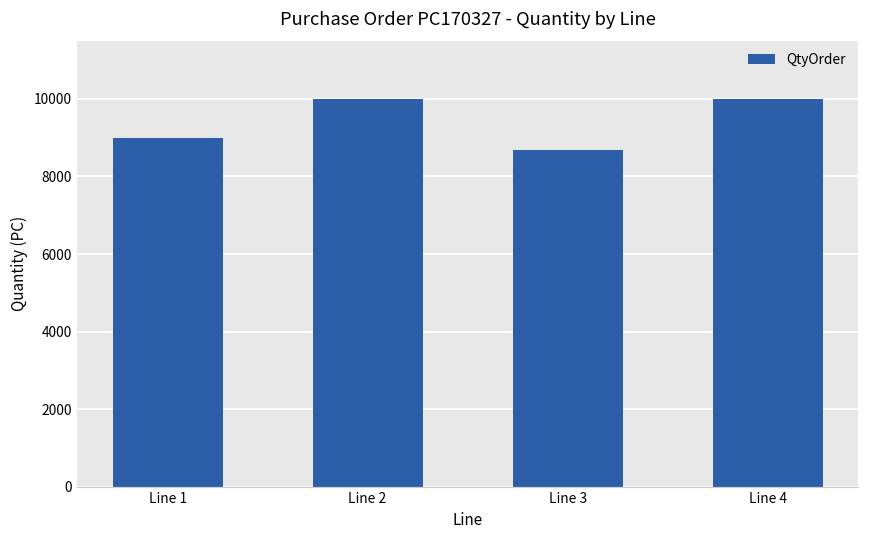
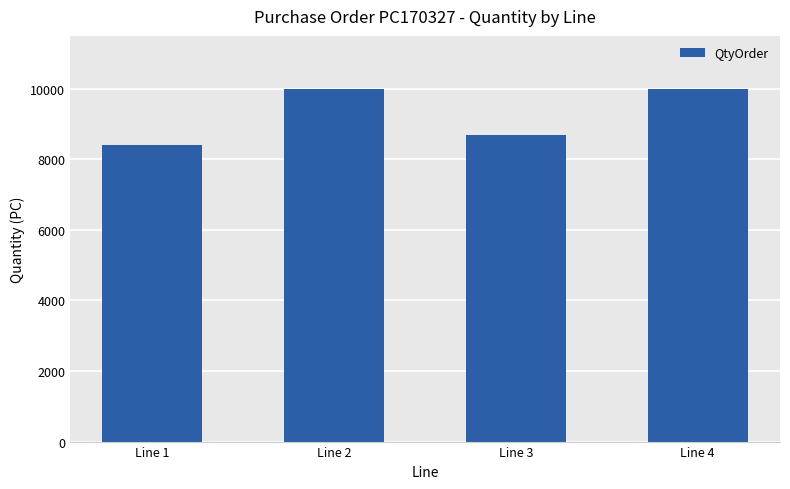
Line 1: 9000 -> 8400
